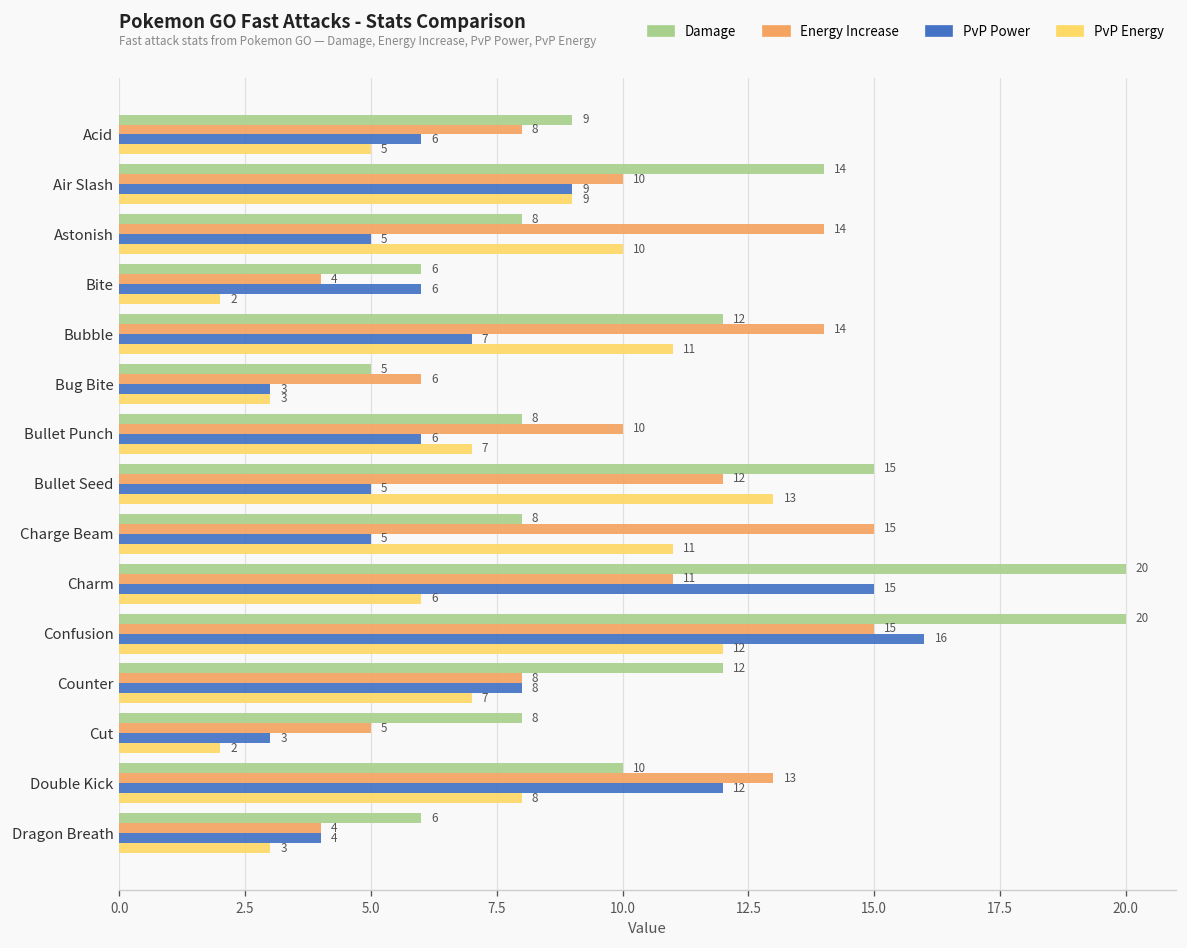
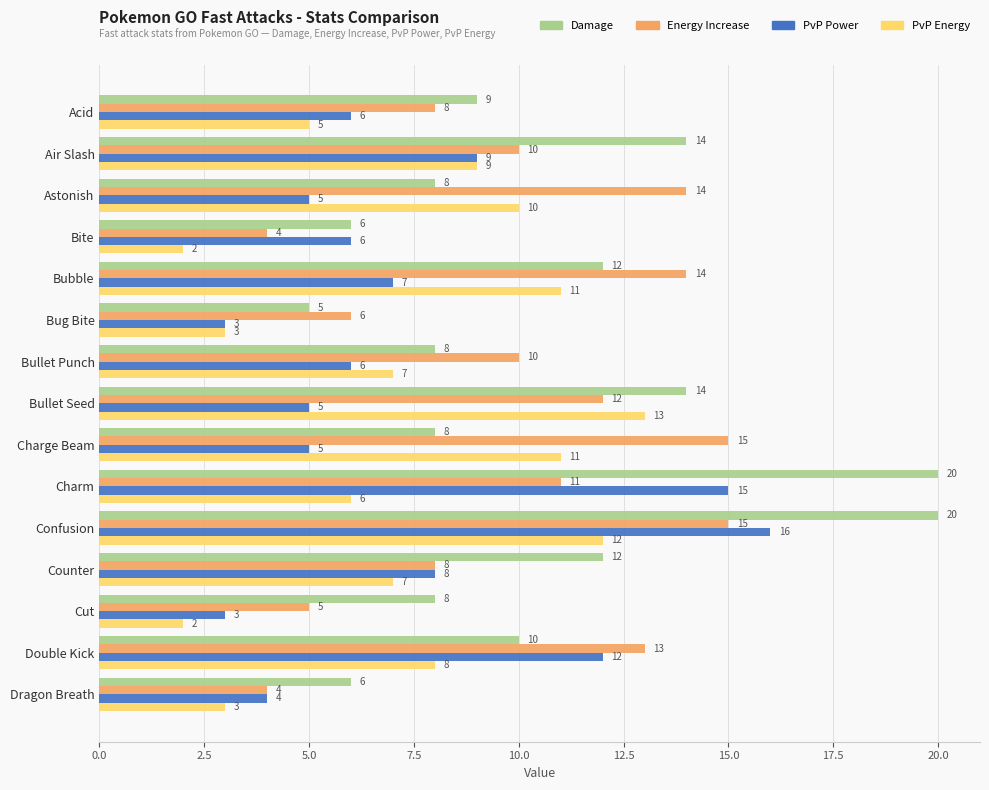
Damage, Bullet Seed: 15 -> 14
